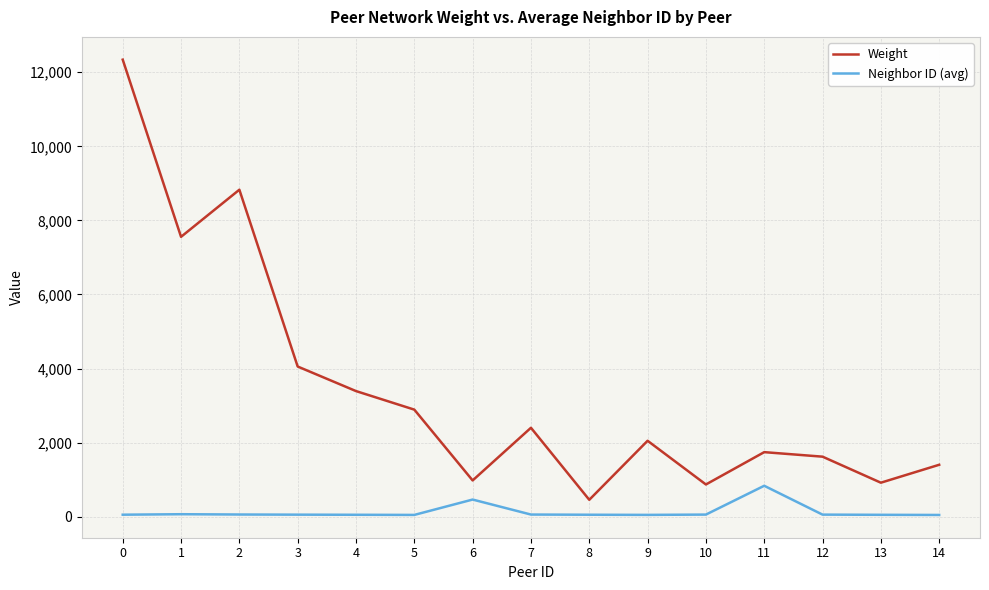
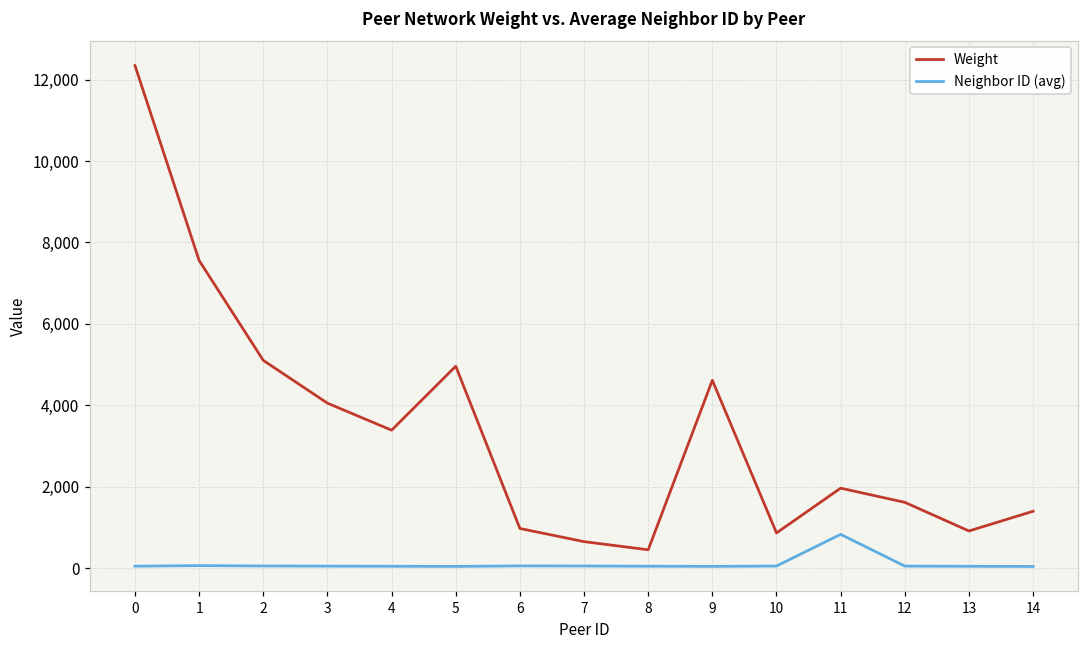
Weight, 2: 8,800 -> 5,100
Weight, 5: 2,900 -> 5,000
Neighbor ID (avg), 6: 500 -> 100
Weight, 7: 2,400 -> 700
Weight, 9: 2,100 -> 4,600
Weight, 11: 1,700 -> 2,000
